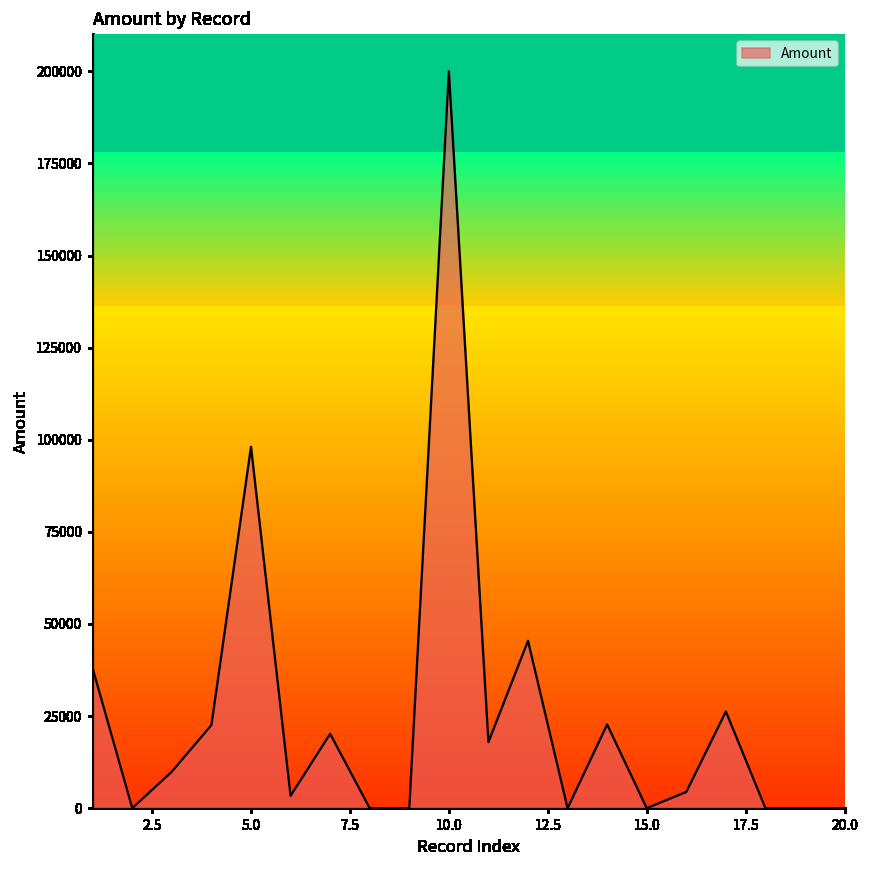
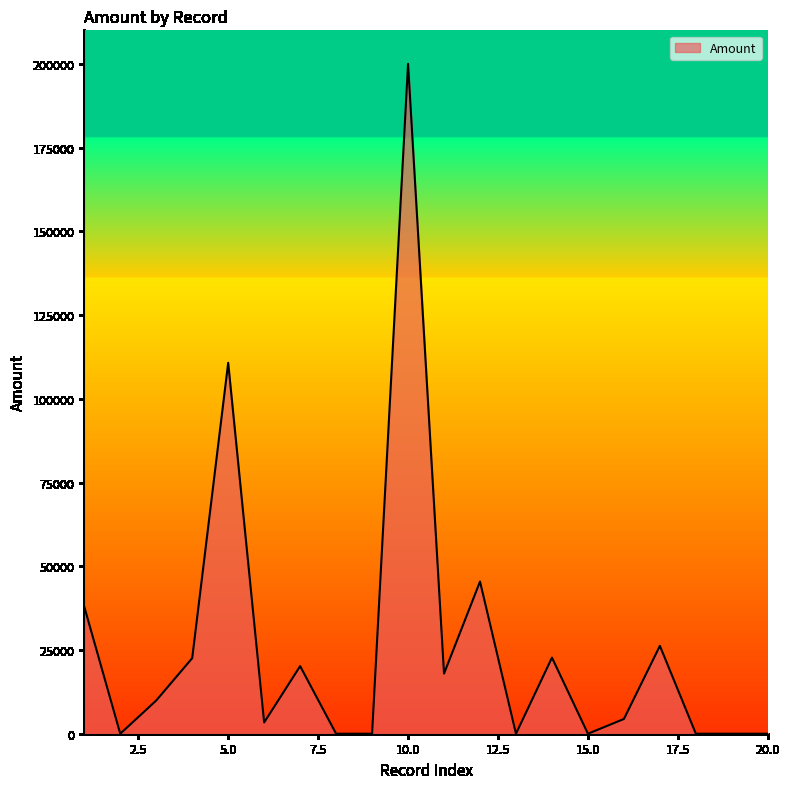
5.0: 98000 -> 111000
